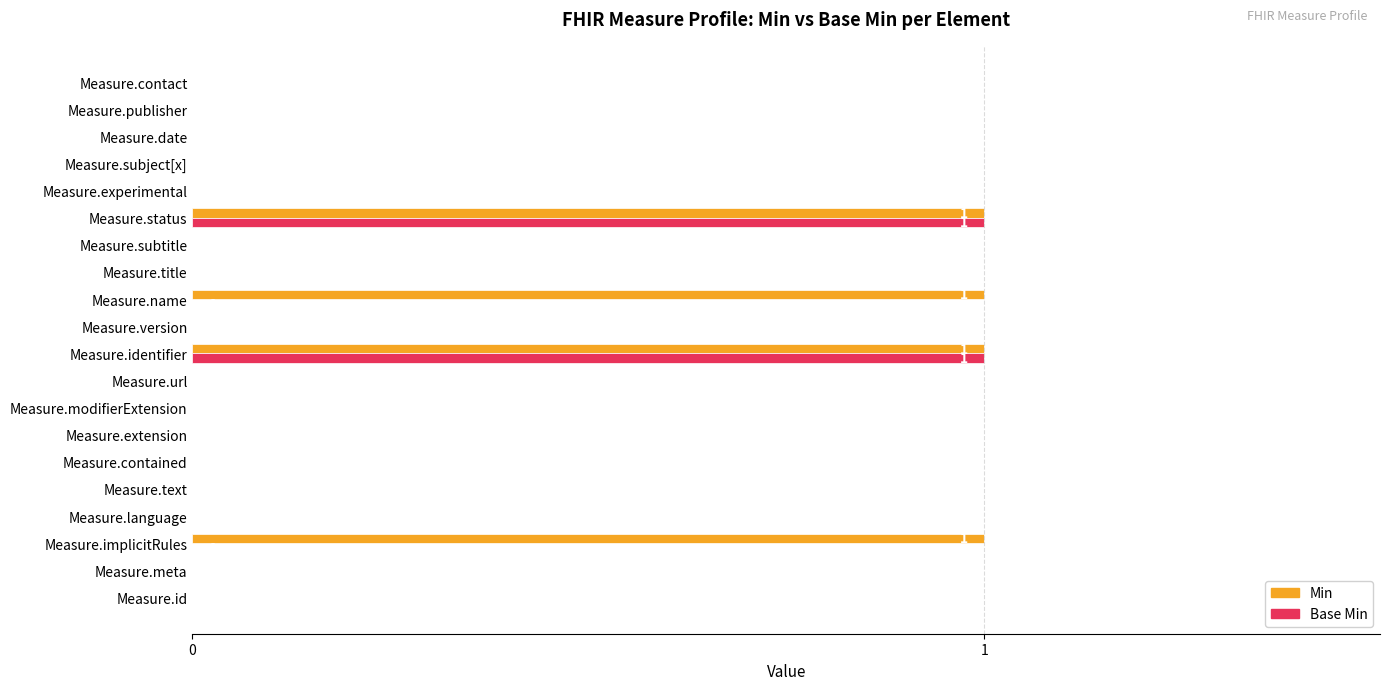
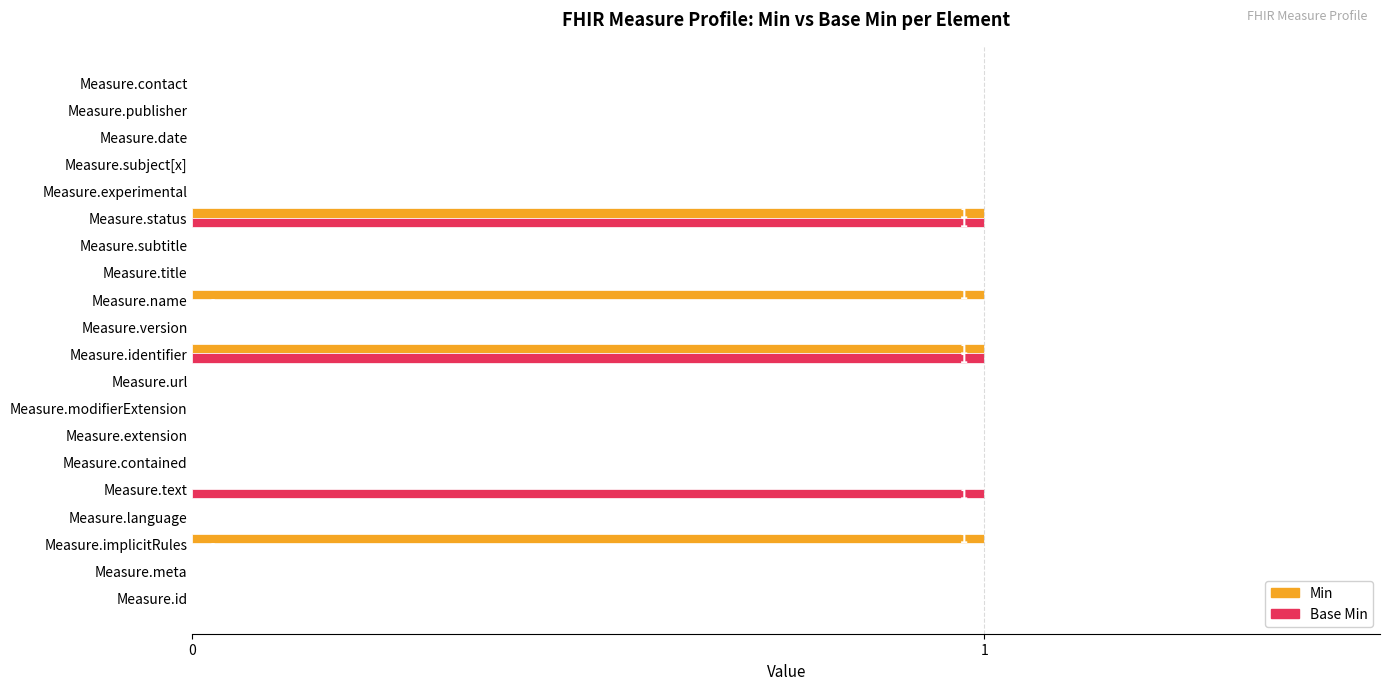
Base Min, Measure.text: 0 -> 1
